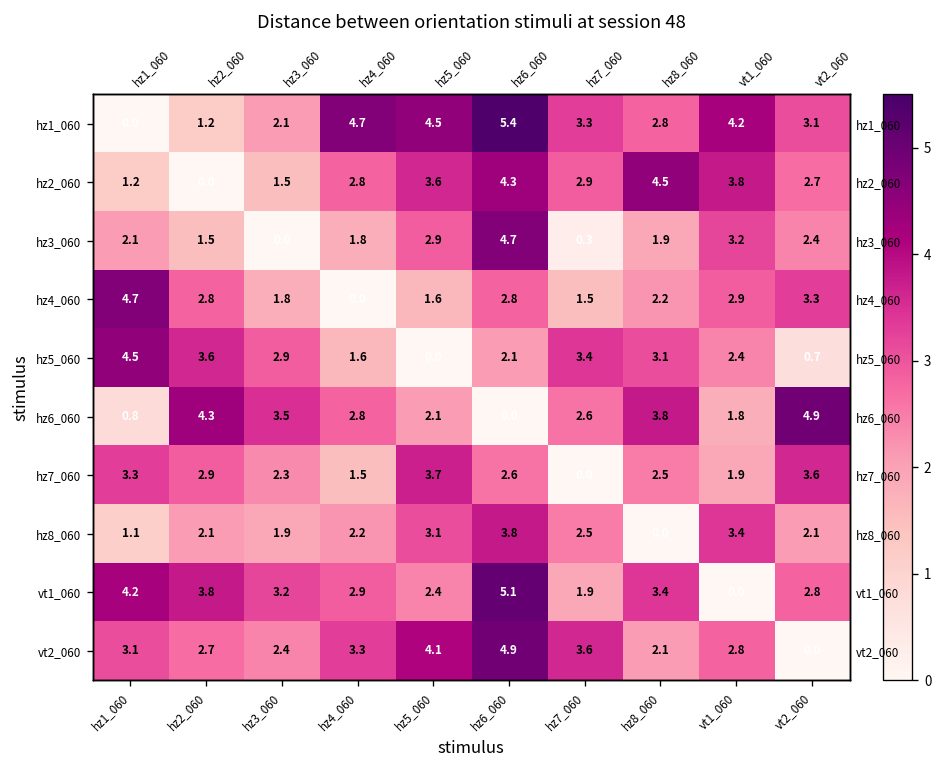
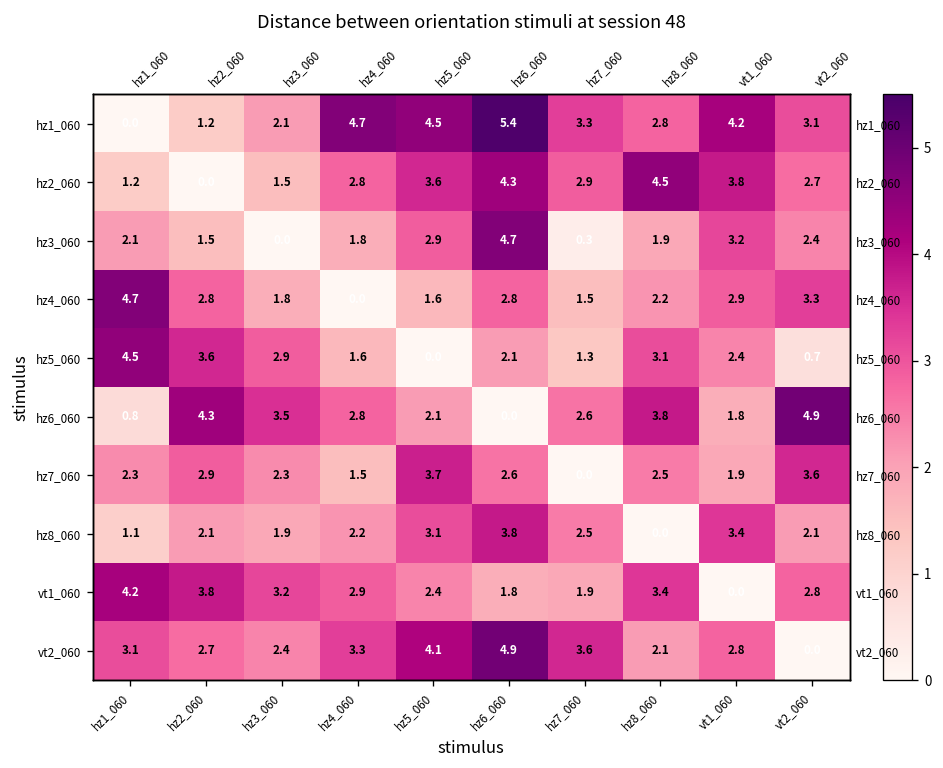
hz5_060, hz7_060: 3.4 -> 1.3
hz7_060, hz1_060: 3.3 -> 2.3
vt1_060, hz6_060: 5.1 -> 1.8
